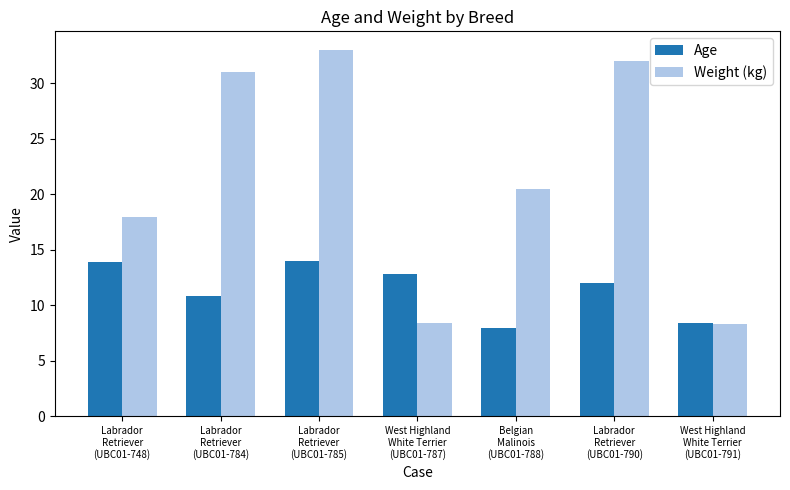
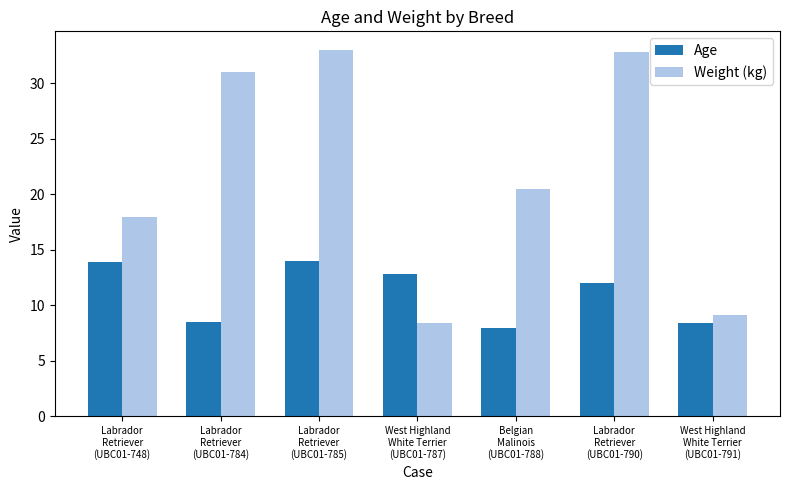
Age, Labrador Retriever (UBC01-784): 10.8 -> 8.5
Weight (kg), Labrador Retriever (UBC01-790): 32.0 -> 32.8
Weight (kg), West Highland White Terrier (UBC01-791): 8.3 -> 9.1
